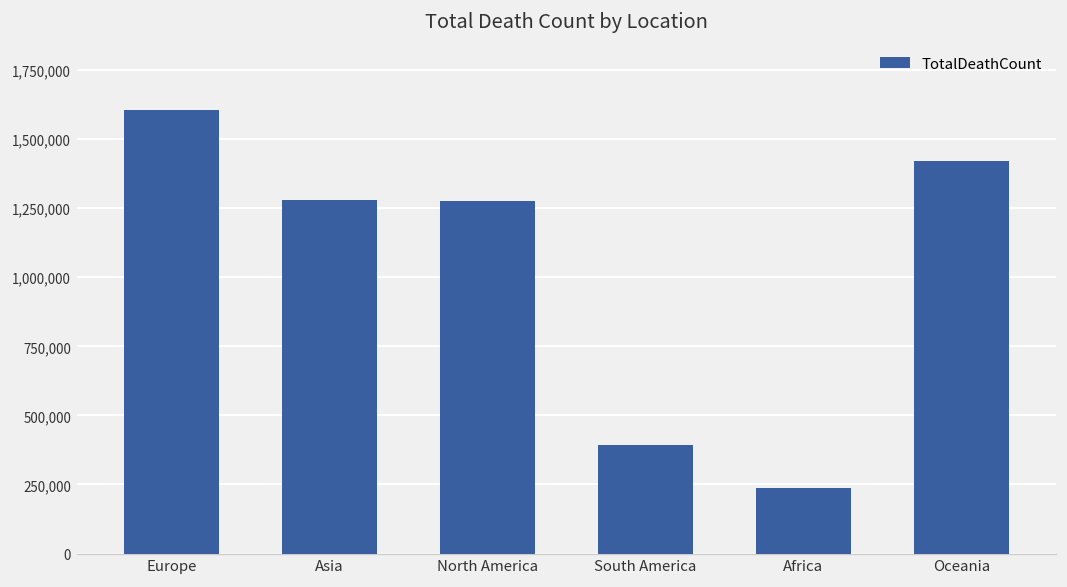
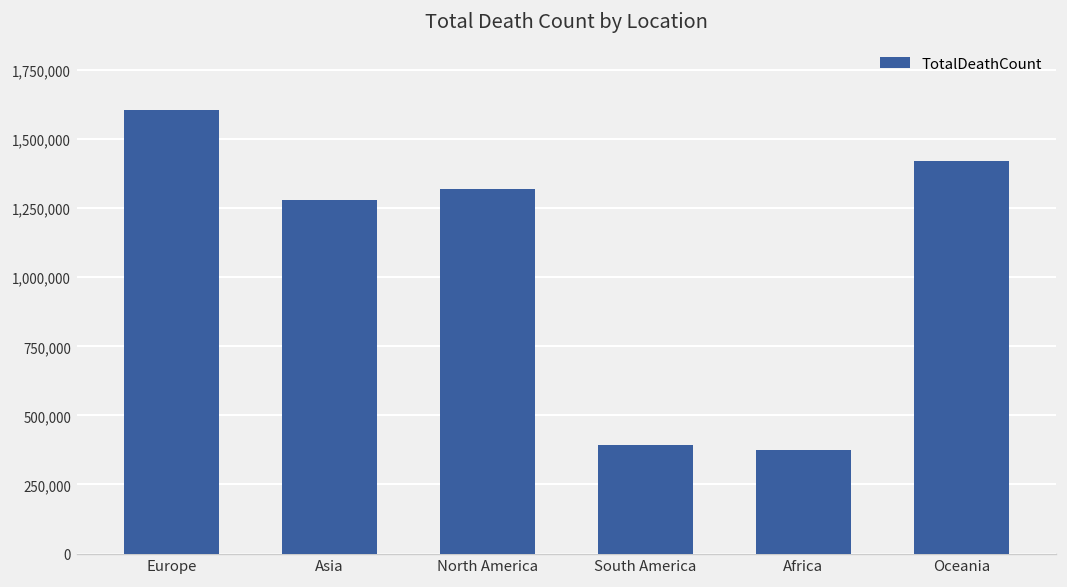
North America: 1,280,000 -> 1,320,000
Africa: 240,000 -> 380,000
